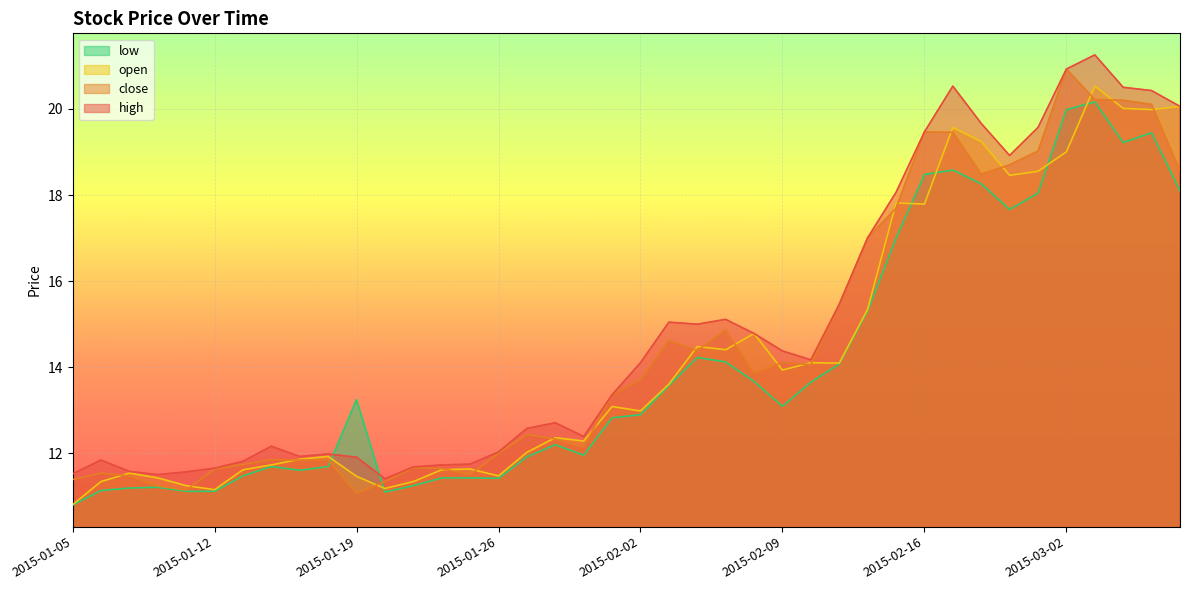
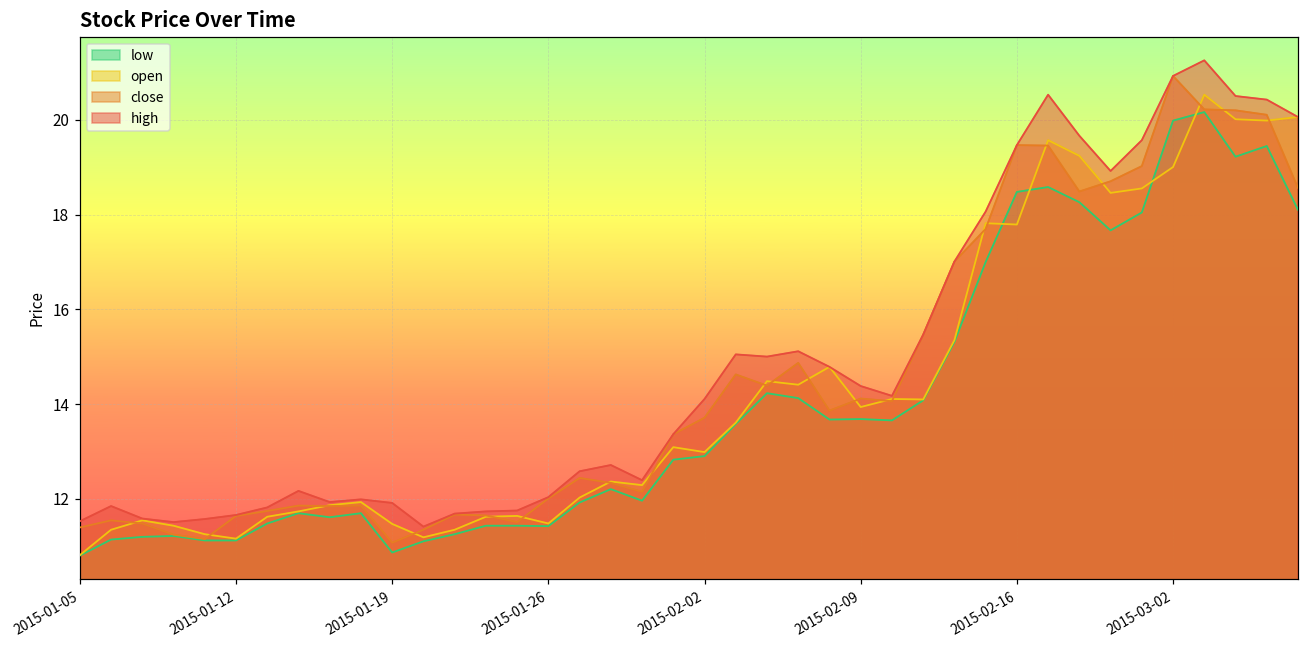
low, 2015-01-19: 13.2 -> 10.9
low, 2015-02-09: 13.1 -> 13.7
